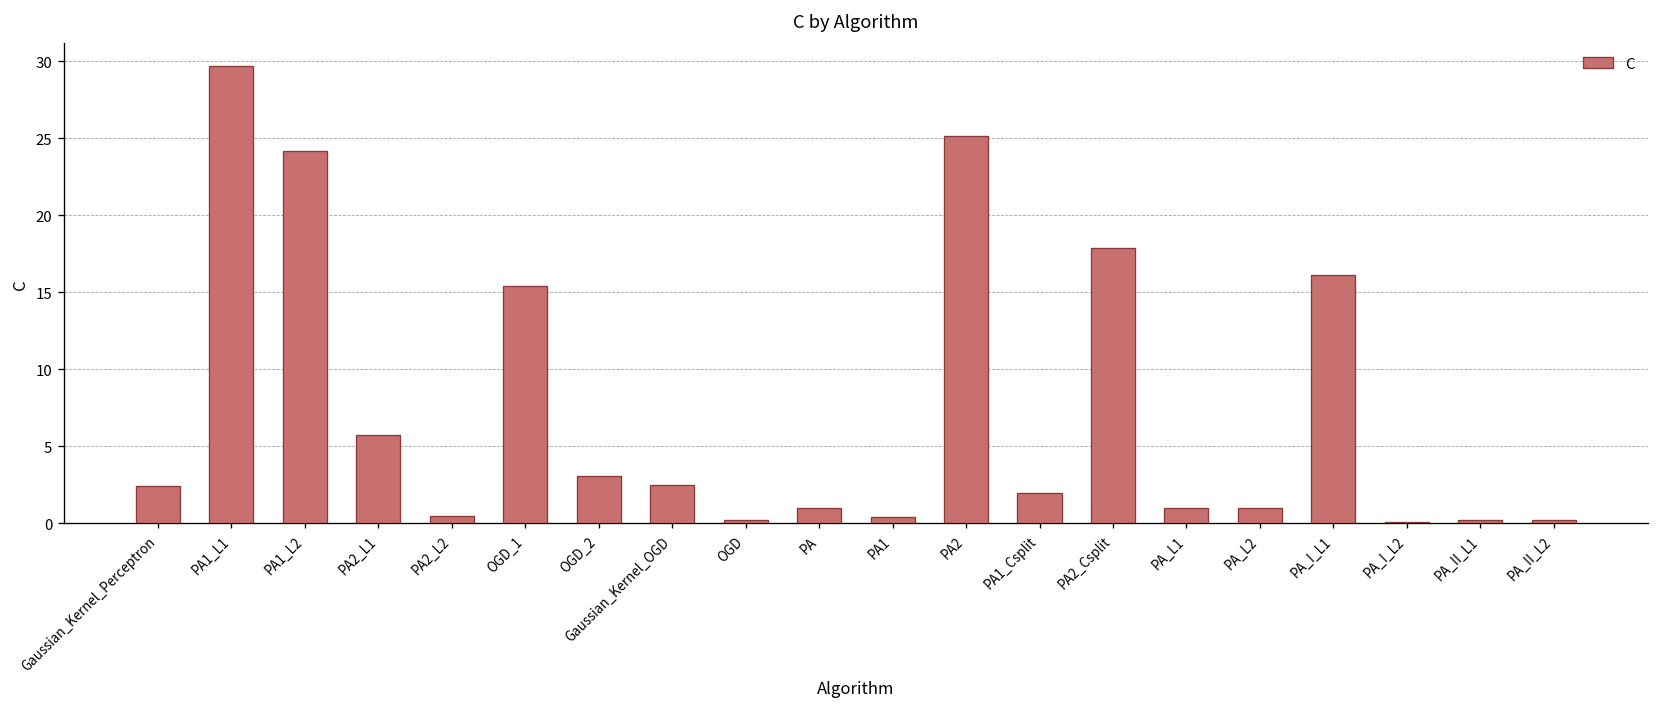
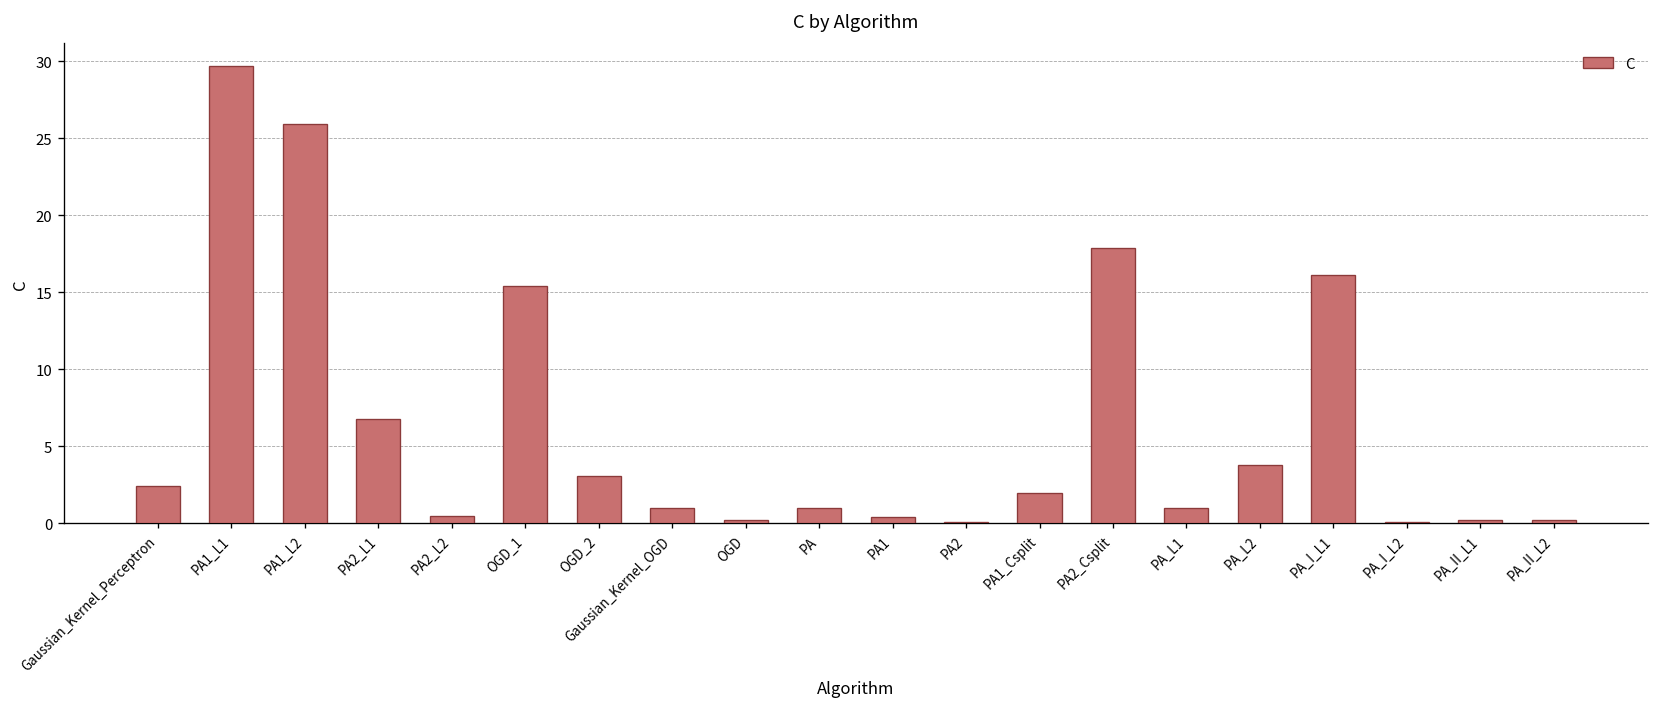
PA1_L2: 24.1 -> 25.9
PA2_L1: 5.8 -> 6.8
Gaussian_Kernel_OGD: 2.5 -> 1.0
PA2: 25.1 -> 0.1
PA_L2: 1.0 -> 3.8
